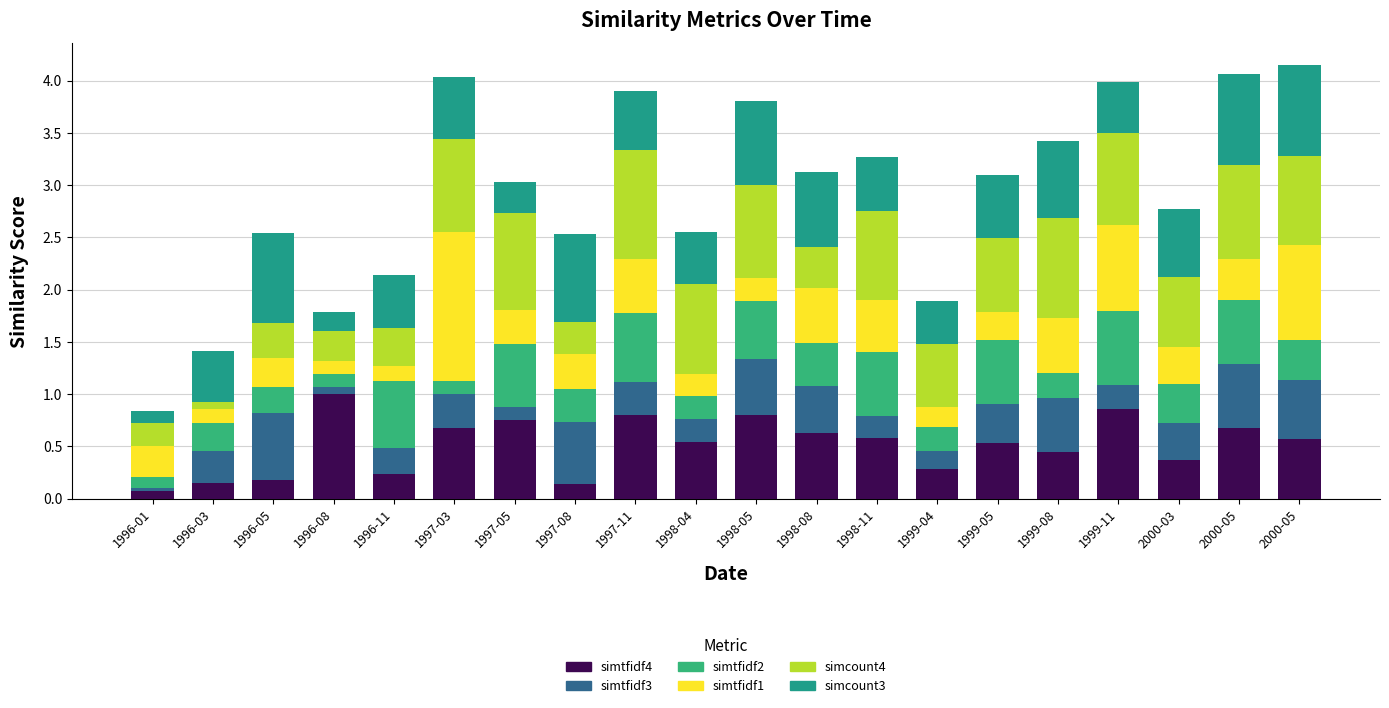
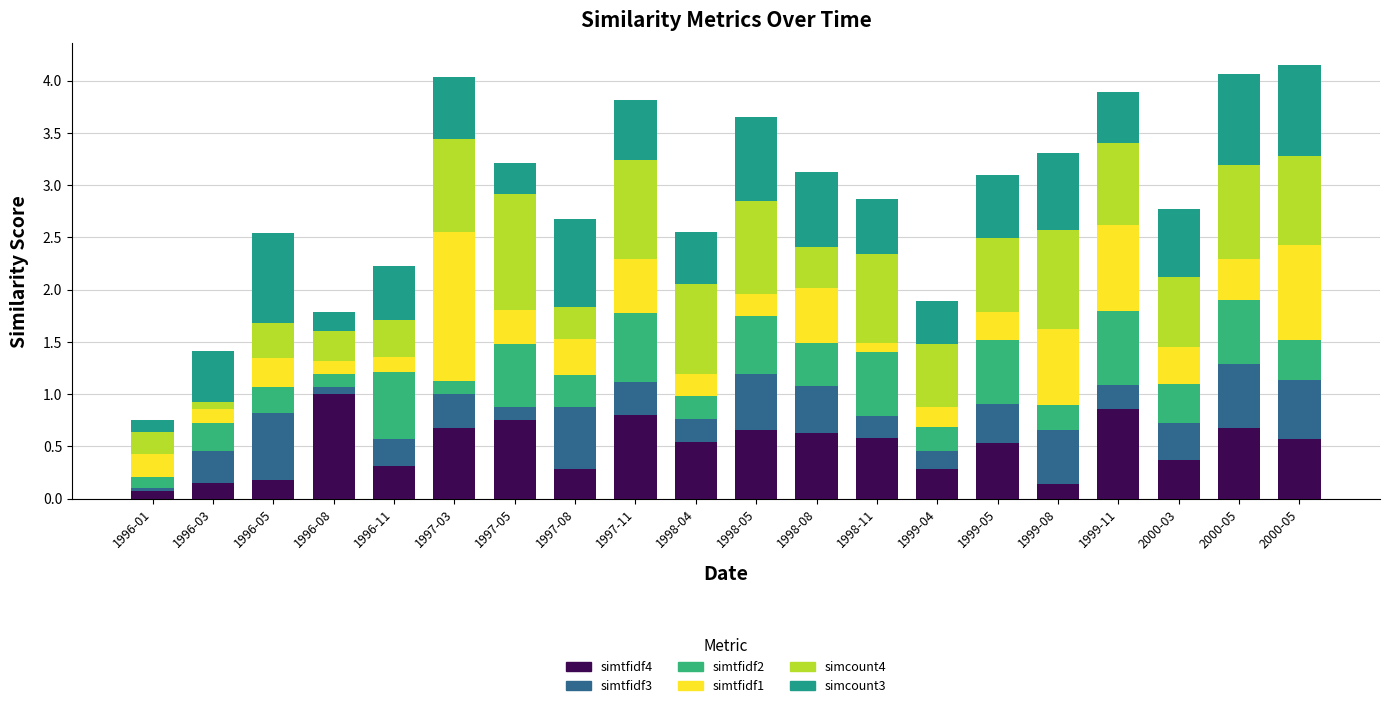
simtfidf1, 1996-01: 0.29 -> 0.21
simtfidf4, 1996-11: 0.23 -> 0.32
simcount4, 1997-05: 0.93 -> 1.12
simtfidf4, 1997-08: 0.15 -> 0.29
simcount4, 1997-11: 1.04 -> 0.95
simtfidf4, 1998-05: 0.80 -> 0.66
simtfidf1, 1998-11: 0.49 -> 0.09
simtfidf4, 1999-08: 0.45 -> 0.14
simtfidf1, 1999-08: 0.53 -> 0.73
simcount4, 1999-11: 0.88 -> 0.79
